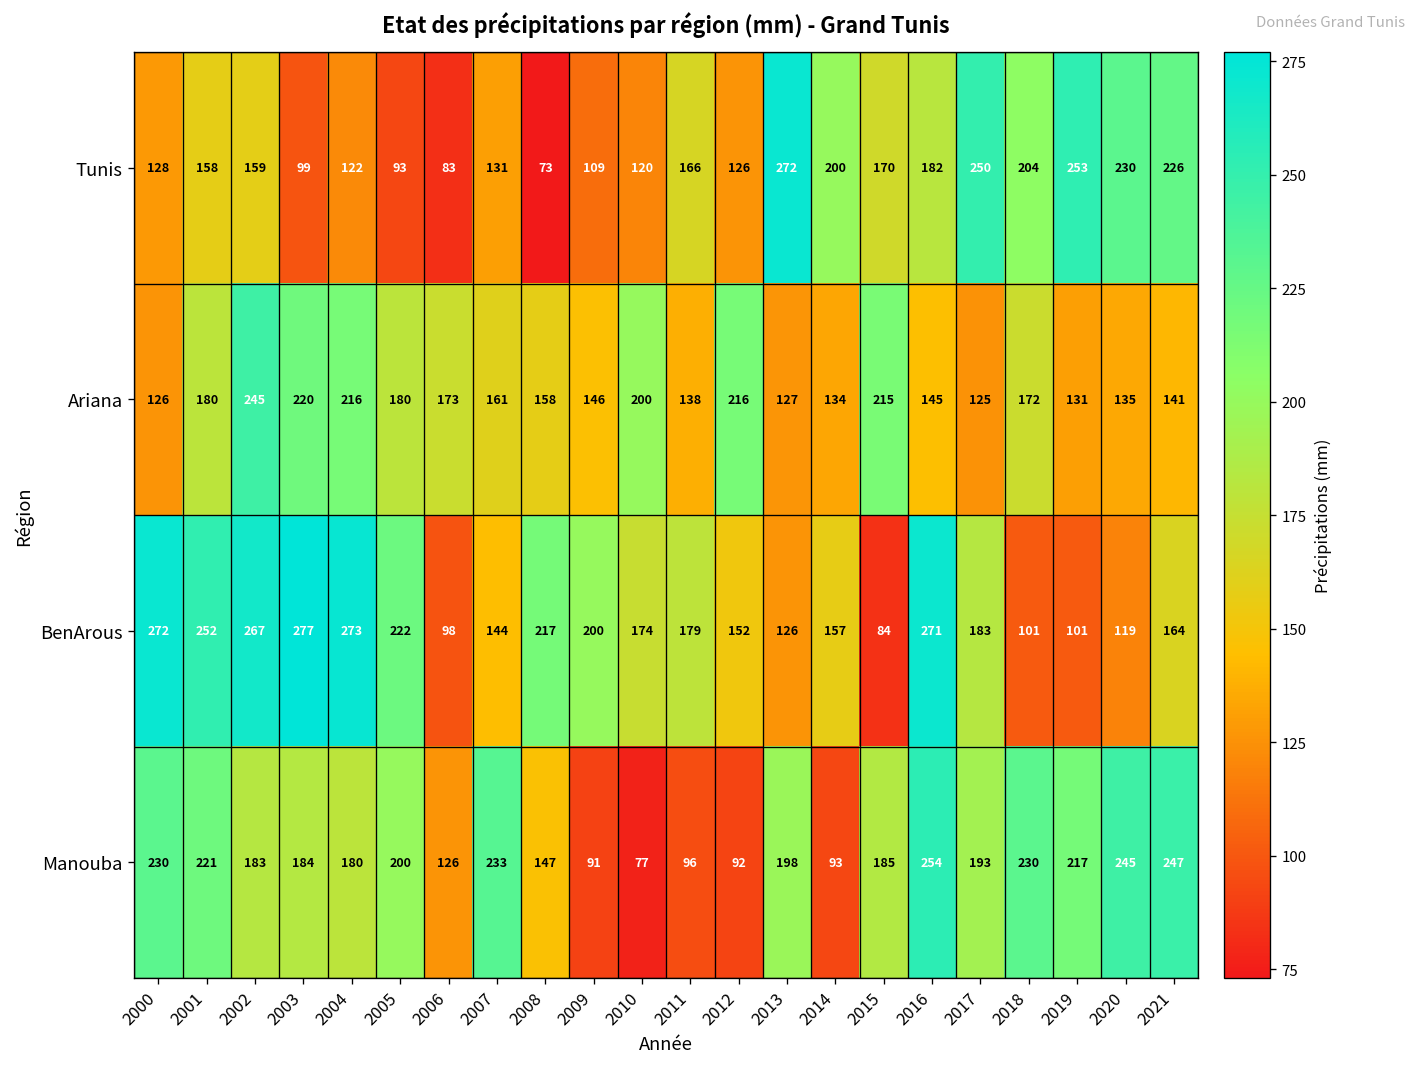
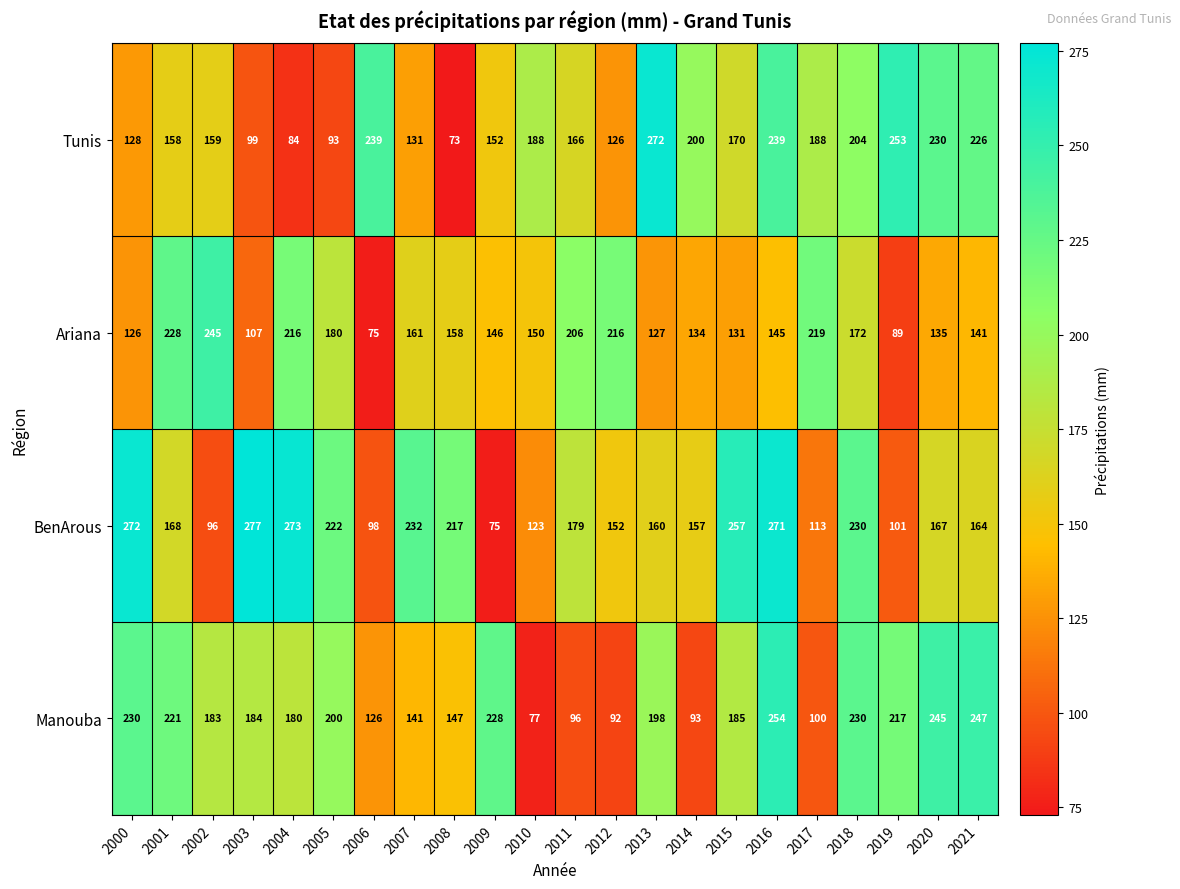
Tunis, 2004: 122 -> 84
Tunis, 2006: 83 -> 239
Tunis, 2009: 109 -> 152
Tunis, 2010: 120 -> 188
Tunis, 2016: 182 -> 239
Tunis, 2017: 250 -> 188
Ariana, 2001: 180 -> 228
Ariana, 2003: 220 -> 107
Ariana, 2006: 173 -> 75
Ariana, 2010: 200 -> 150
Ariana, 2011: 138 -> 206
Ariana, 2015: 215 -> 131
Ariana, 2017: 125 -> 219
Ariana, 2019: 131 -> 89
BenArous, 2001: 252 -> 168
BenArous, 2002: 267 -> 96
BenArous, 2007: 144 -> 232
BenArous, 2009: 200 -> 75
BenArous, 2010: 174 -> 123
BenArous, 2013: 126 -> 160
BenArous, 2015: 84 -> 257
BenArous, 2017: 183 -> 113
BenArous, 2018: 101 -> 230
BenArous, 2020: 119 -> 167
Manouba, 2007: 233 -> 141
Manouba, 2009: 91 -> 228
Manouba, 2017: 193 -> 100
